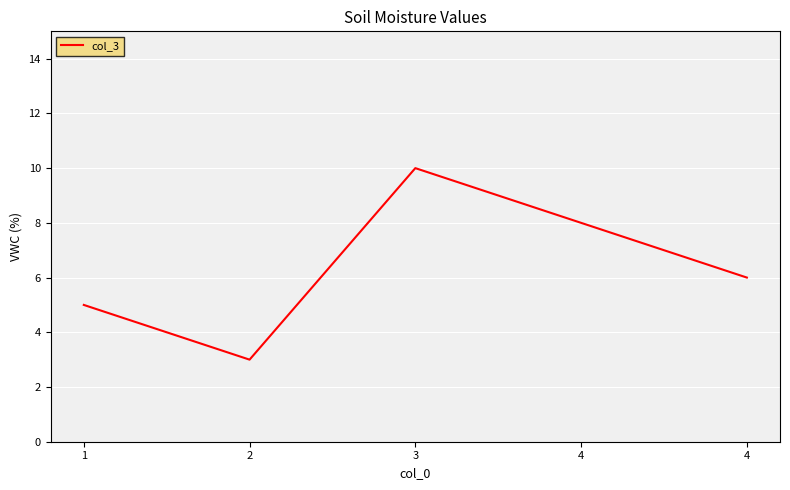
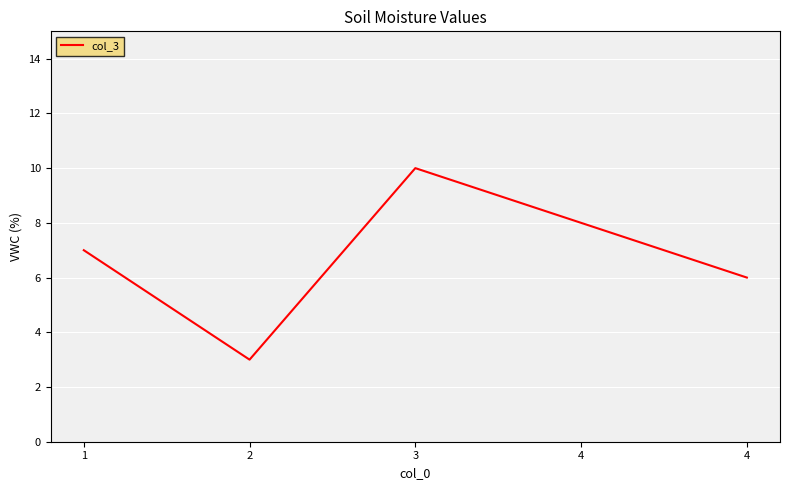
1: 5 -> 7
